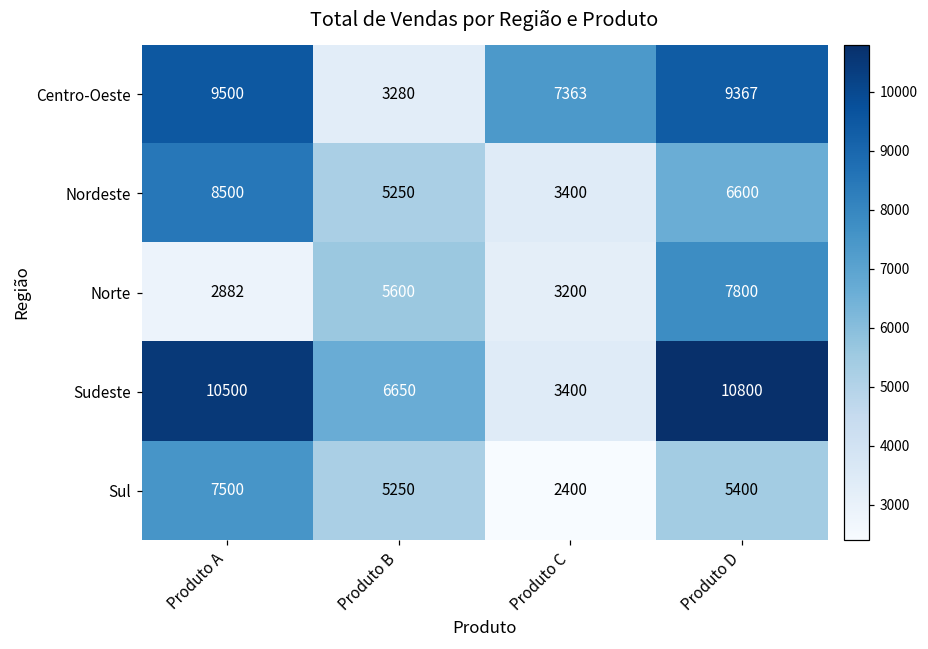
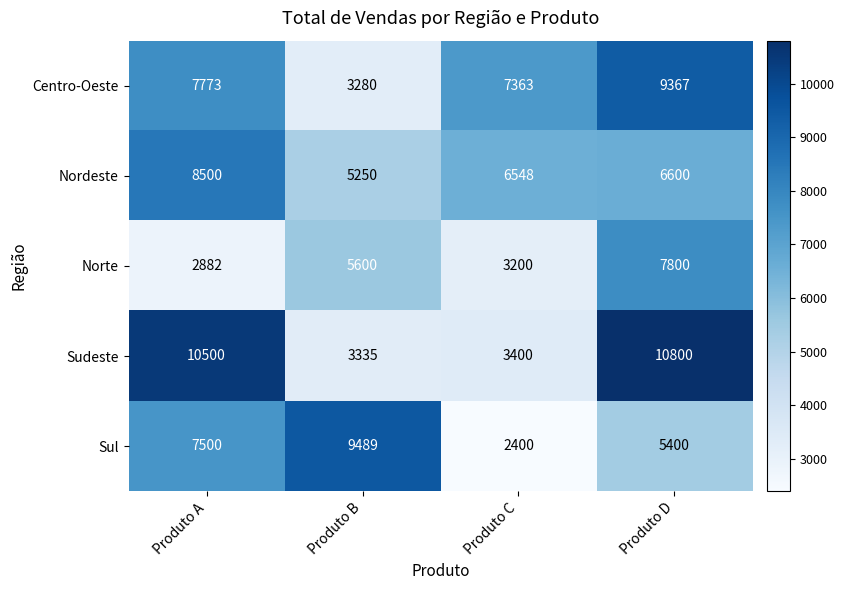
Centro-Oeste, Produto A: 9500 -> 7773
Nordeste, Produto C: 3400 -> 6548
Sudeste, Produto B: 6650 -> 3335
Sul, Produto B: 5250 -> 9489
